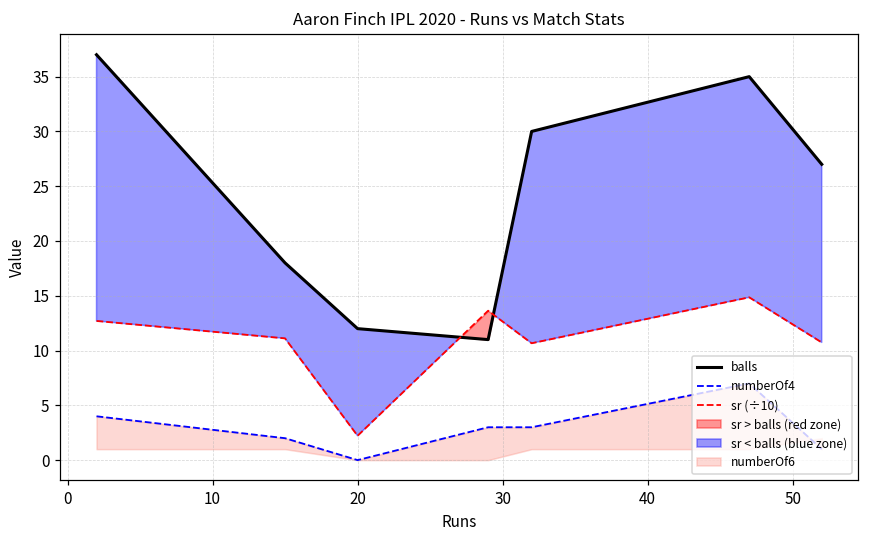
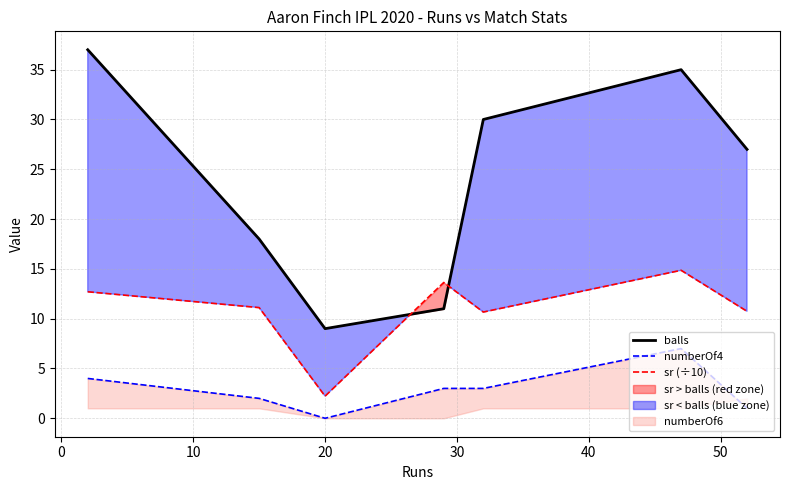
balls, 20: 12 -> 9
